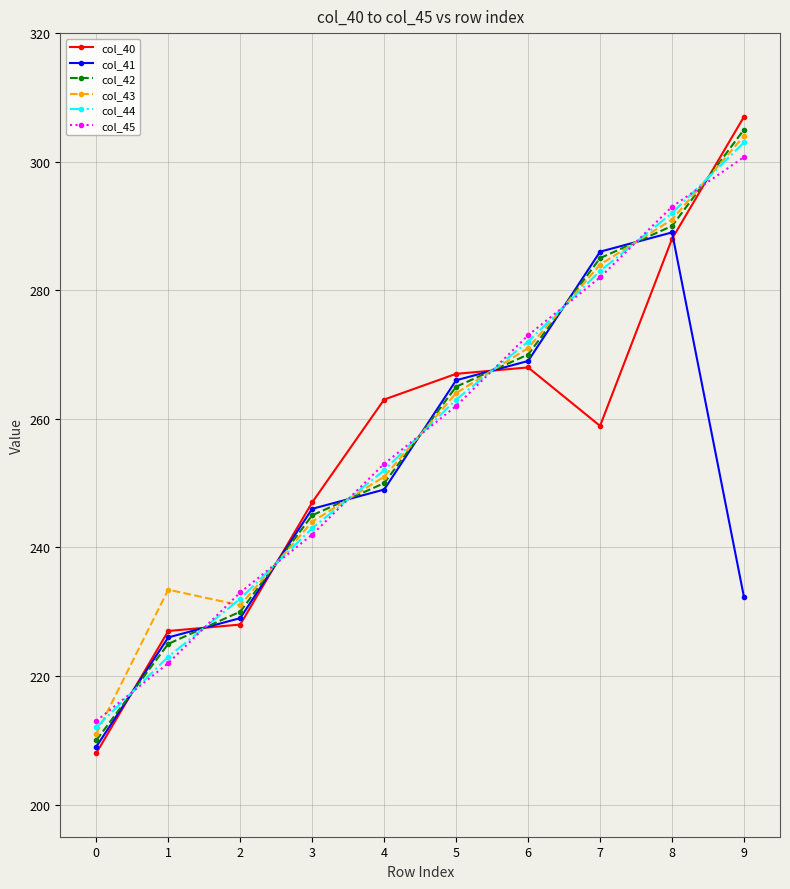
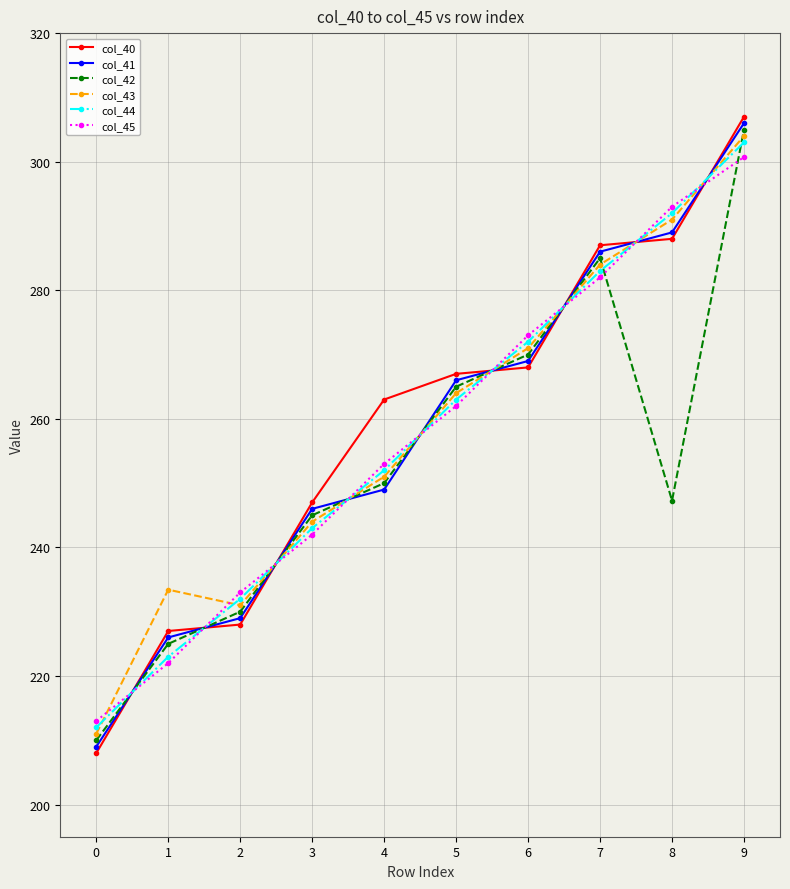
col_40, 7: 259 -> 287
col_42, 8: 290 -> 247
col_41, 9: 232 -> 306
